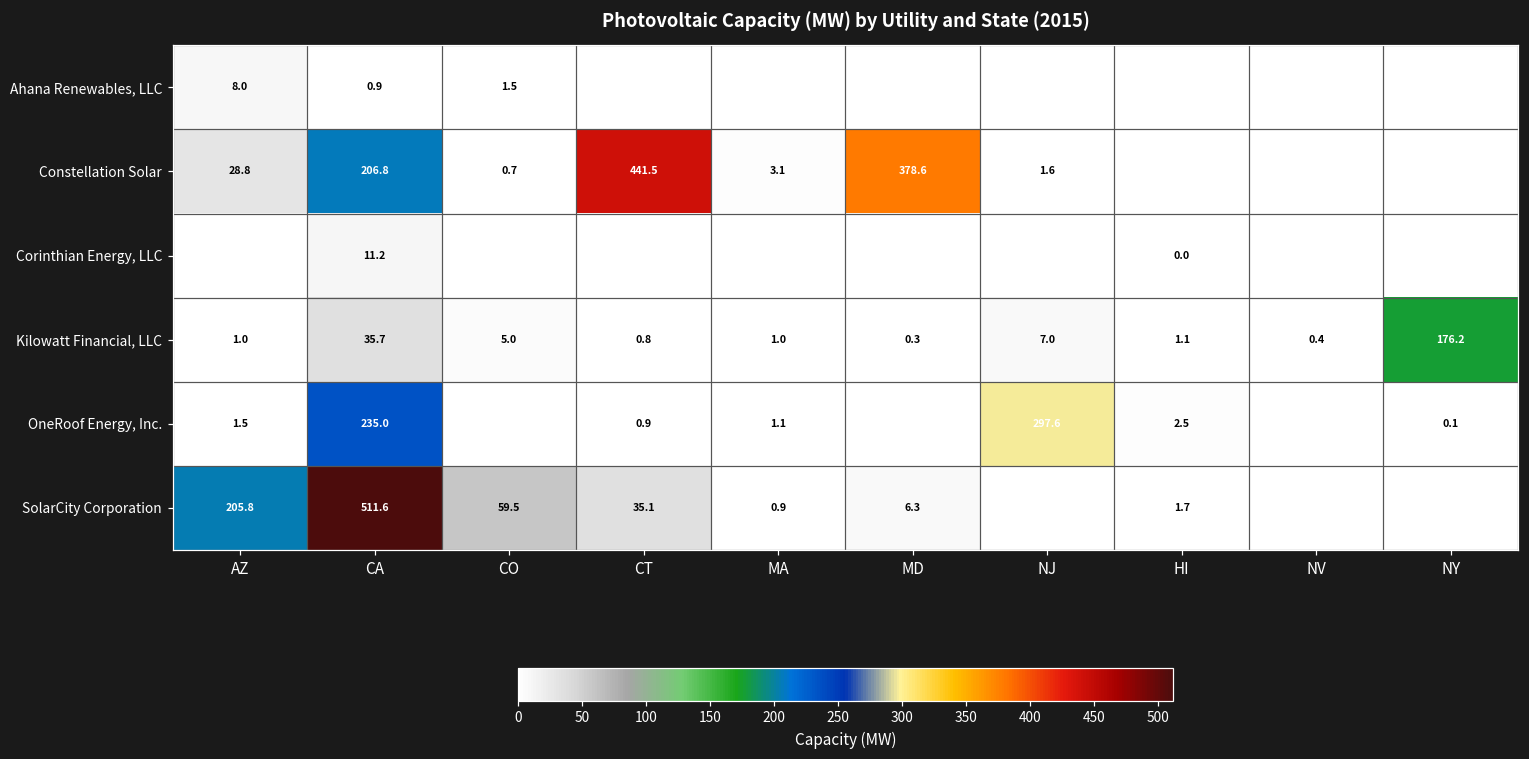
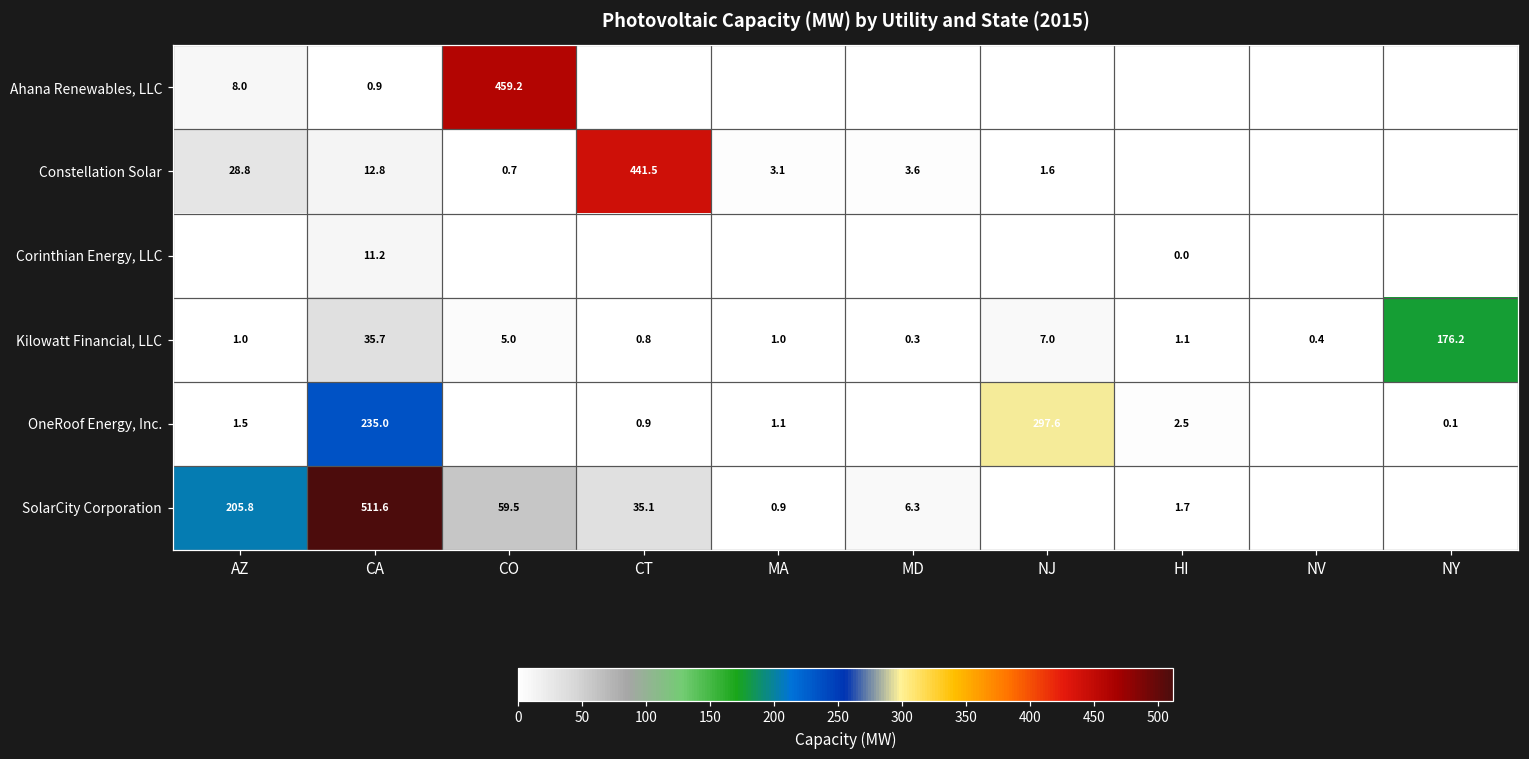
Ahana Renewables, LLC, CO: 1.5 -> 459.2
Constellation Solar, CA: 206.8 -> 12.8
Constellation Solar, MD: 378.6 -> 3.6
